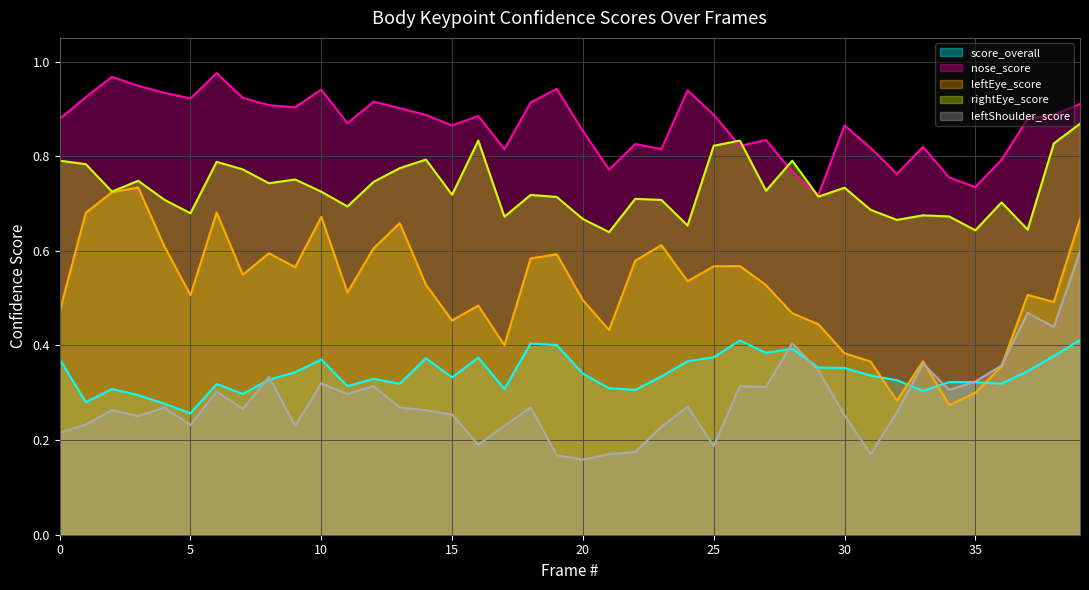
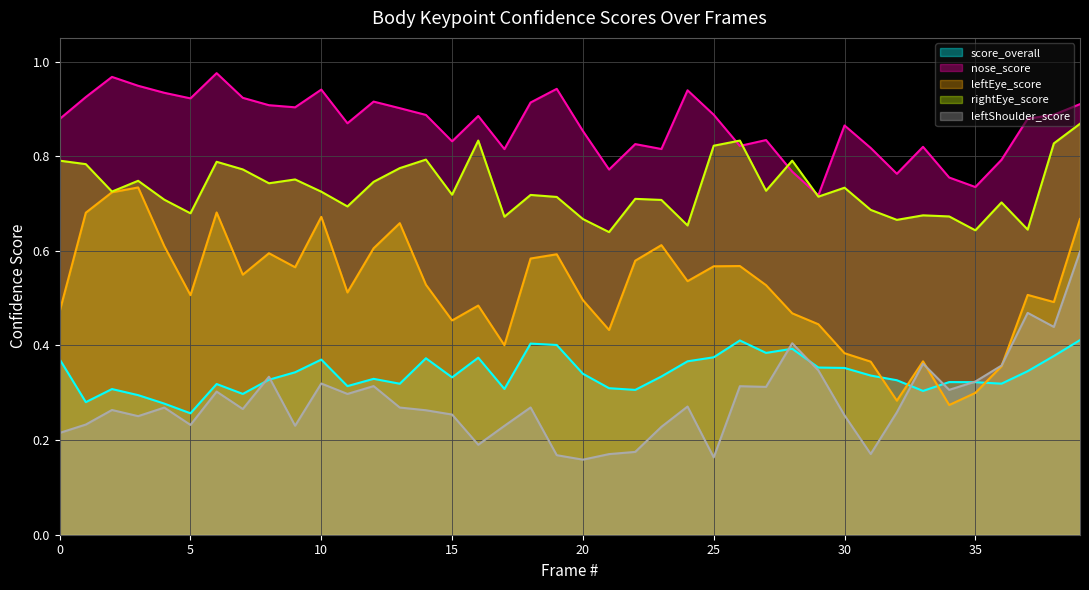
nose_score, 15: 0.86 -> 0.83
leftShoulder_score, 25: 0.19 -> 0.16
